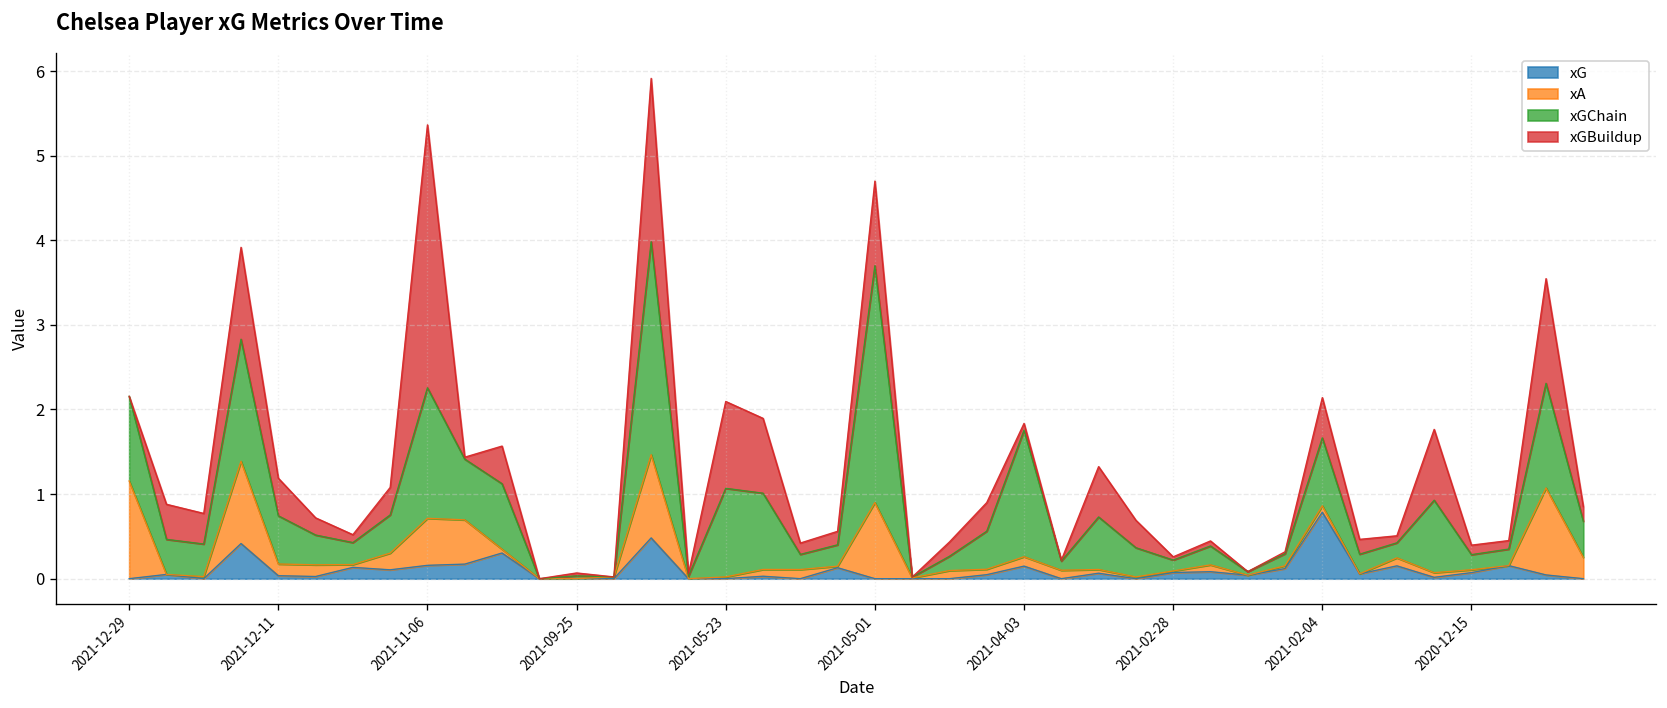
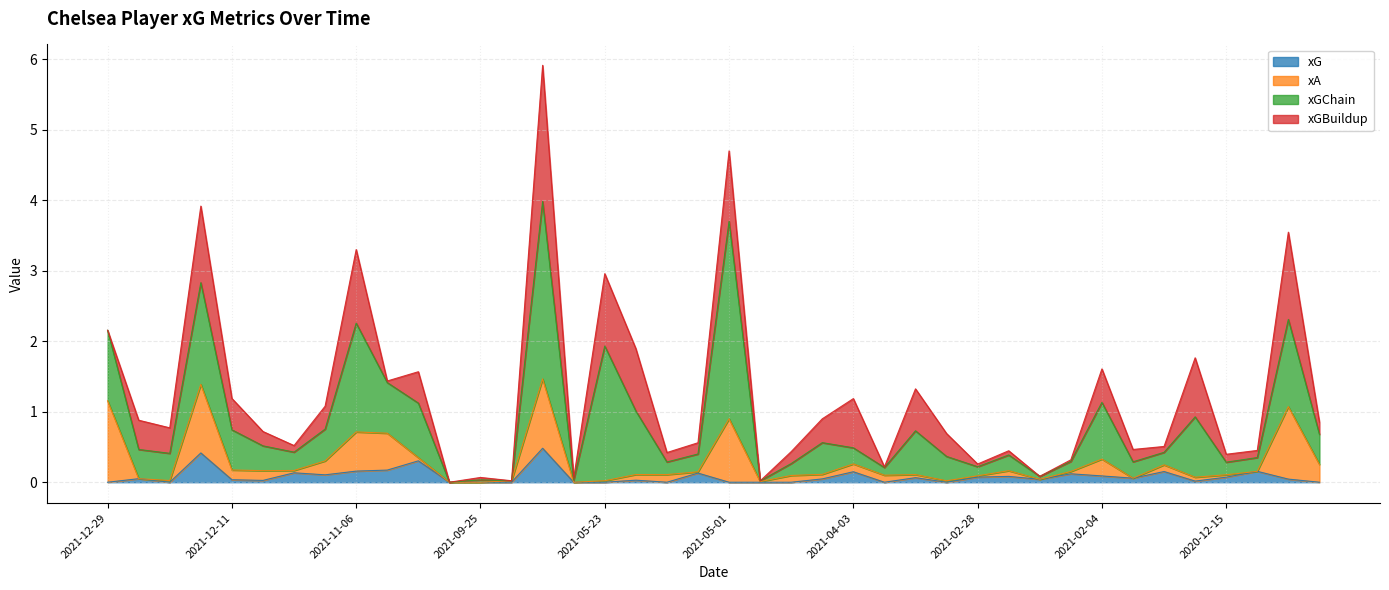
xGBuildup, 2021-11-06: 3.1 -> 1.0
xGChain, 2021-05-23: 1.0 -> 1.9
xGChain, 2021-04-03: 1.5 -> 0.2
xGBuildup, 2021-04-03: 0.1 -> 0.7
xG, 2021-02-04: 0.8 -> 0.1
xA, 2021-02-04: 0.1 -> 0.2
